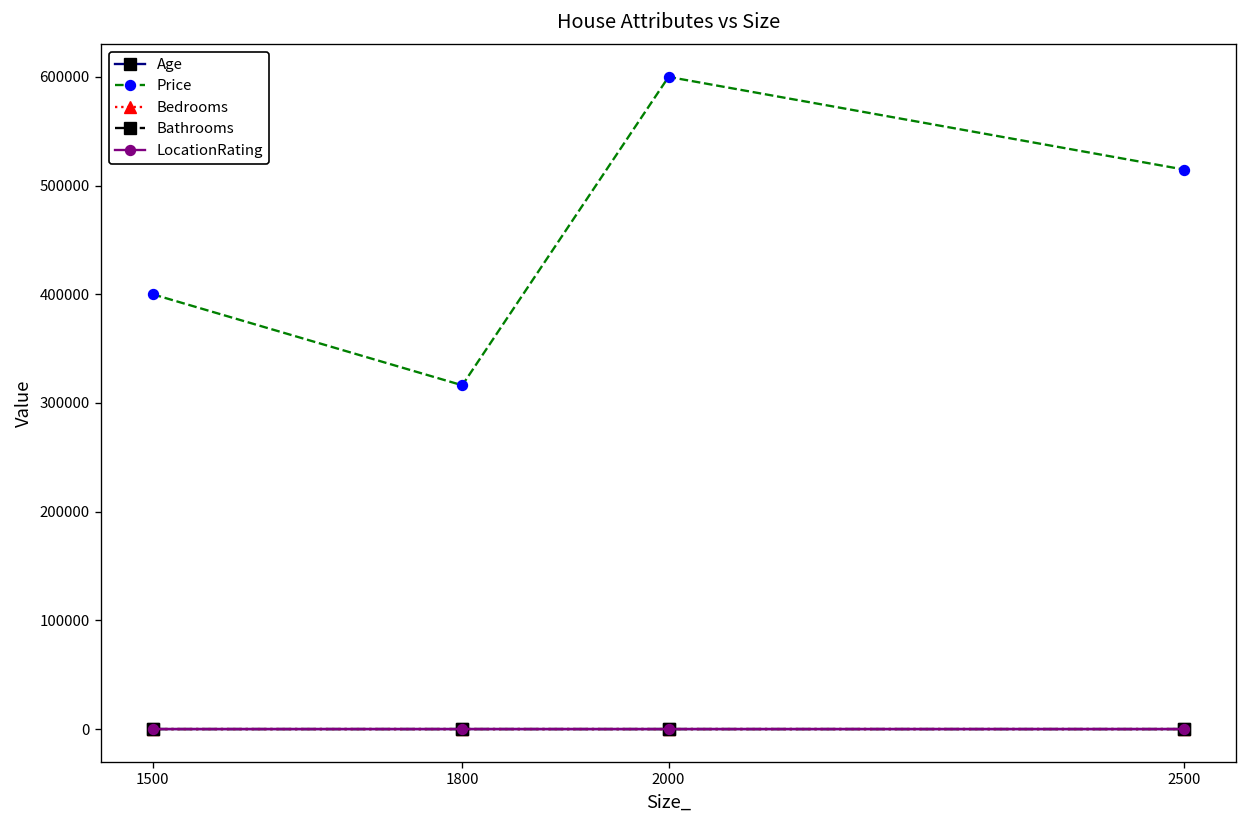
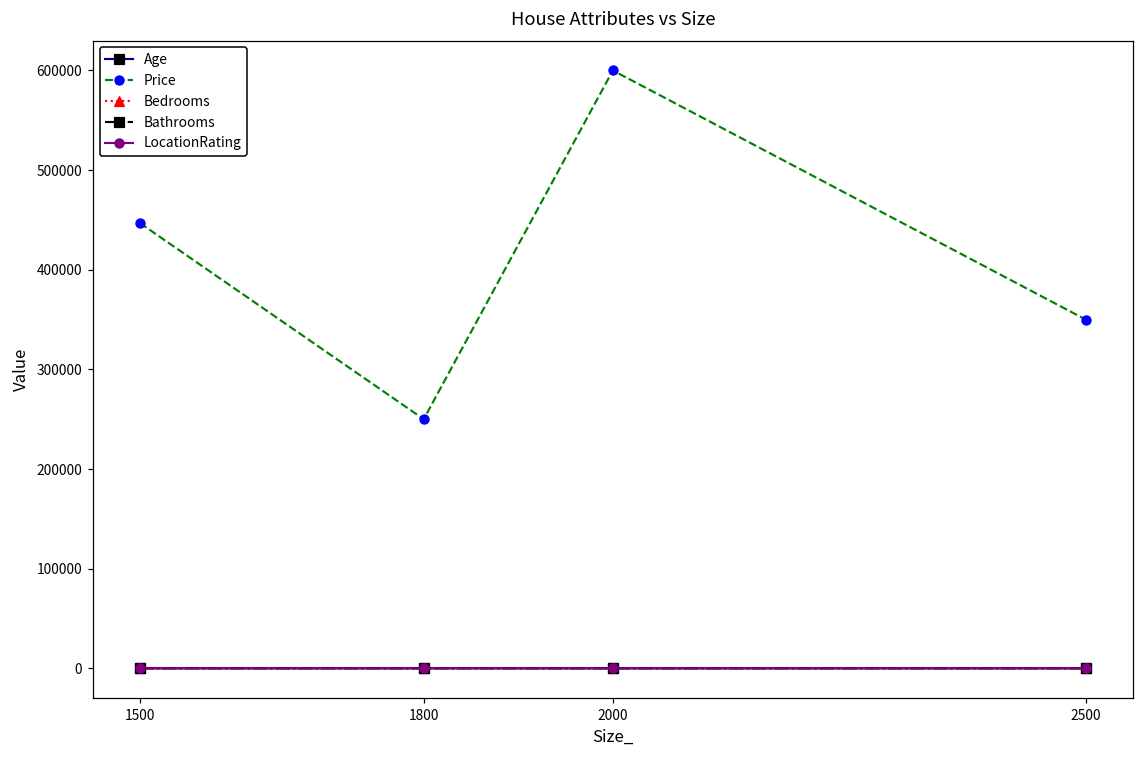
Price, 1500: 400000 -> 450000
Price, 1800: 320000 -> 250000
Price, 2500: 510000 -> 350000
